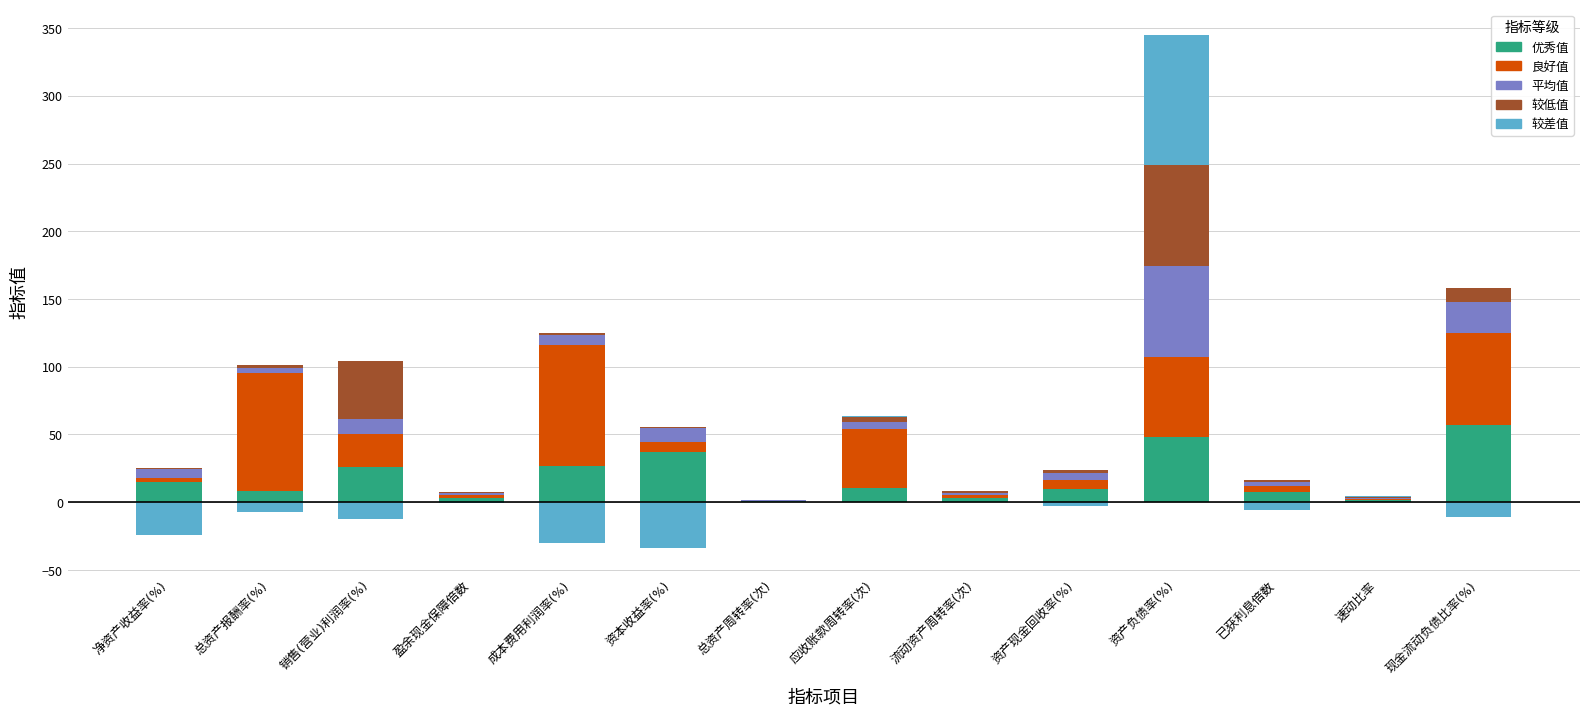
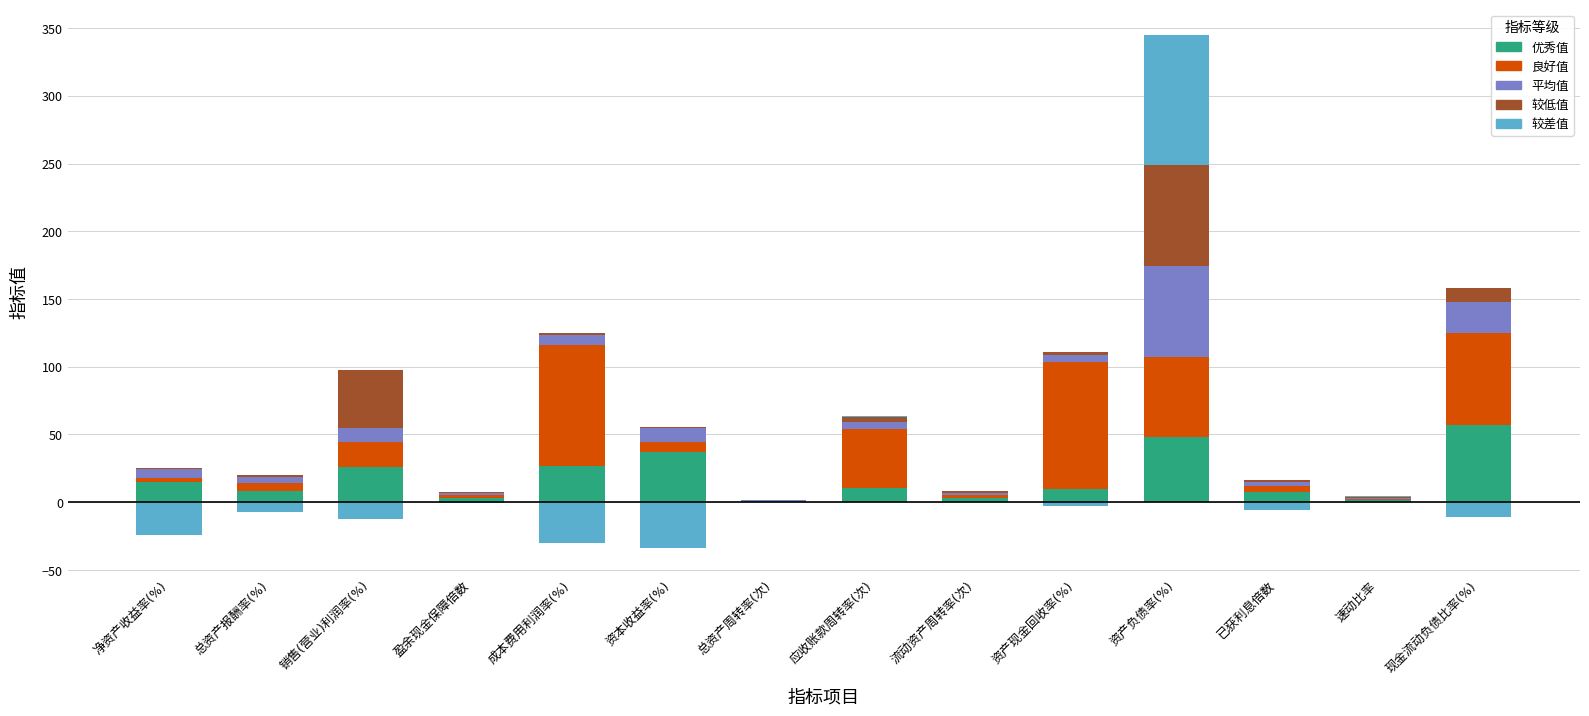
良好值, 总资产报酬率(%): 87 -> 6
良好值, 销售(营业)利润率(%): 25 -> 18
良好值, 资产现金回收率(%): 7 -> 94
